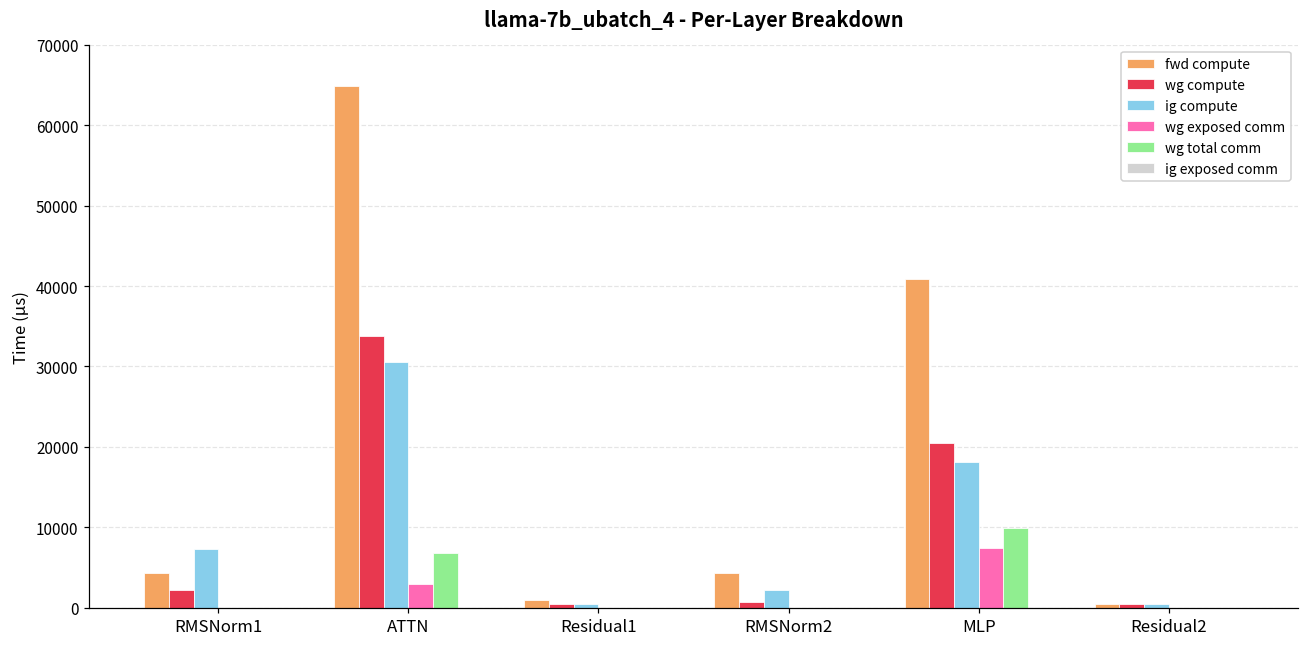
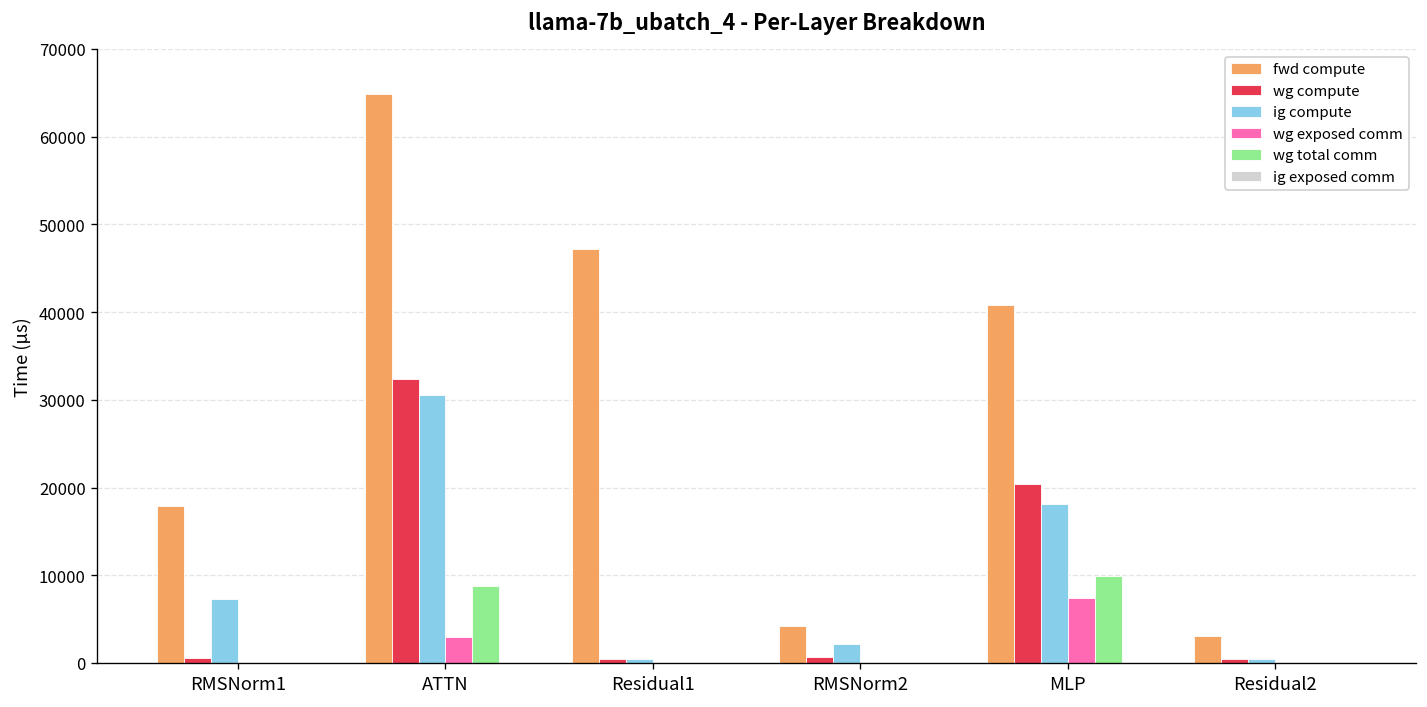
fwd compute, RMSNorm1: 4000 -> 18000
wg compute, RMSNorm1: 2000 -> 1000
wg compute, ATTN: 34000 -> 32000
wg total comm, ATTN: 7000 -> 9000
fwd compute, Residual1: 1000 -> 47000
fwd compute, Residual2: 0 -> 3000
